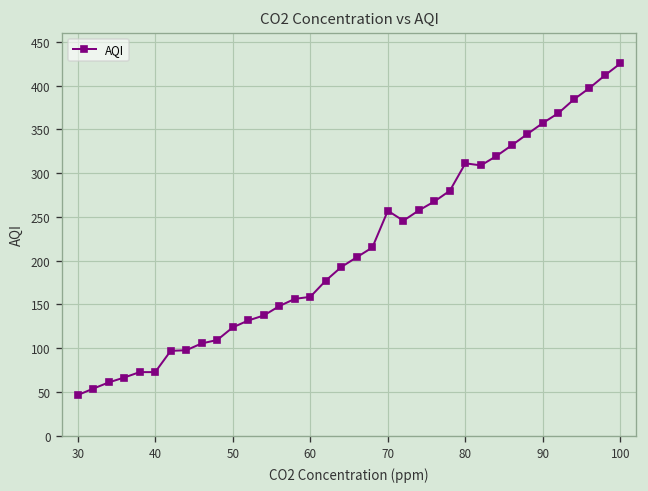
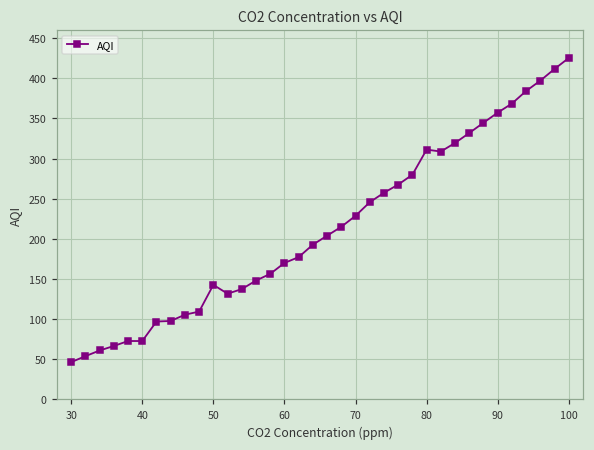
50: 120 -> 140
60: 160 -> 170
70: 260 -> 230
